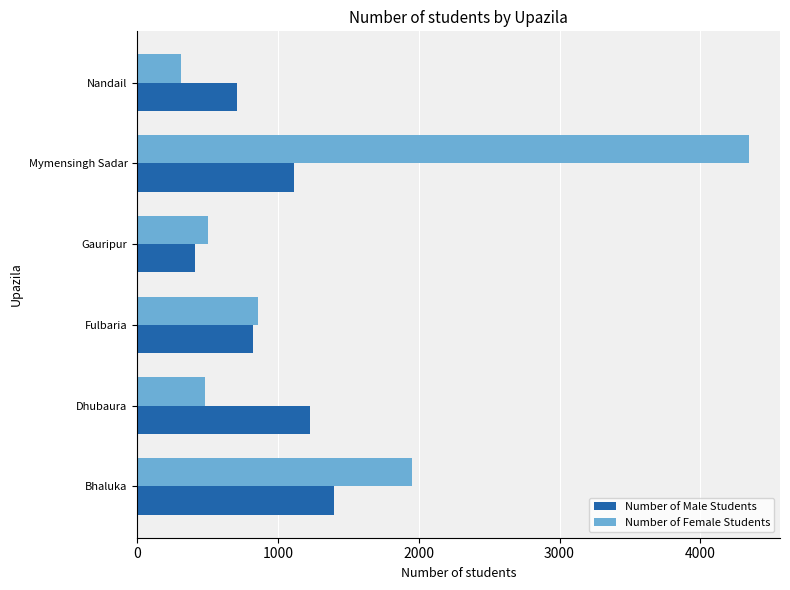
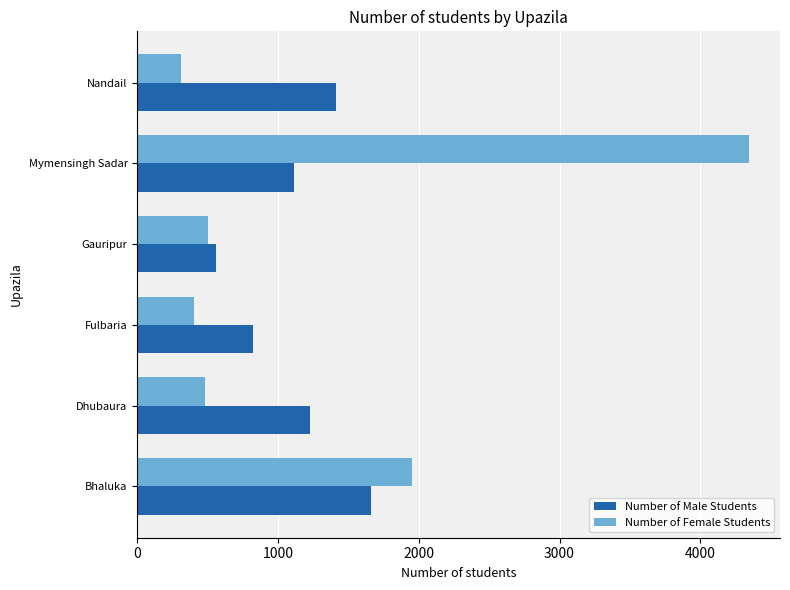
Number of Male Students, Nandail: 710 -> 1410
Number of Male Students, Gauripur: 410 -> 560
Number of Female Students, Fulbaria: 860 -> 400
Number of Male Students, Bhaluka: 1400 -> 1660
